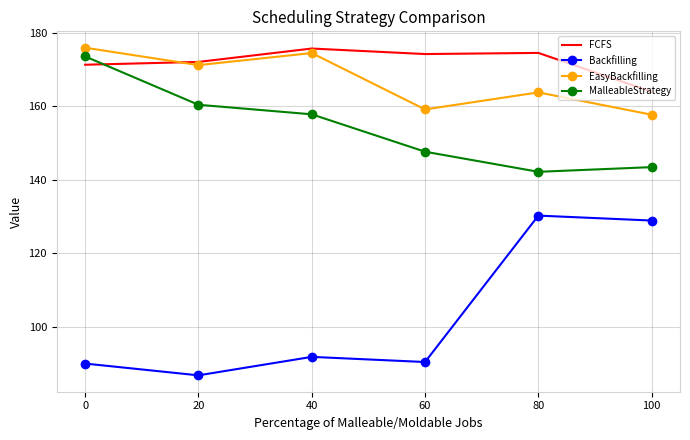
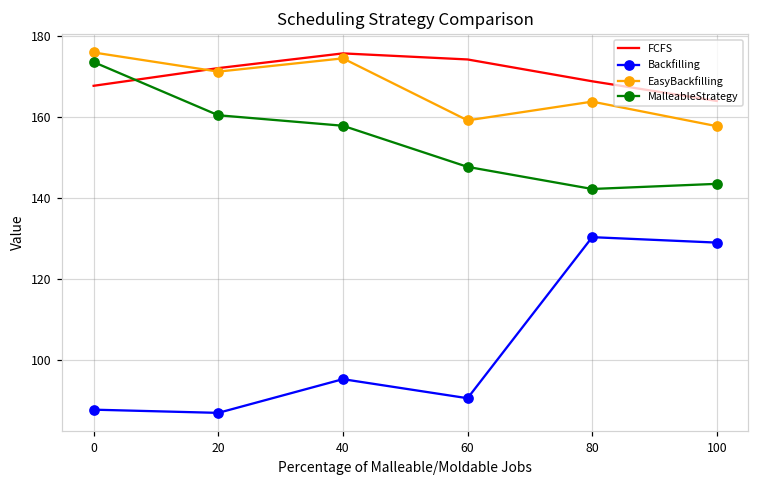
FCFS, 0: 171 -> 168
Backfilling, 0: 90 -> 88
Backfilling, 40: 92 -> 95
FCFS, 80: 174 -> 169
